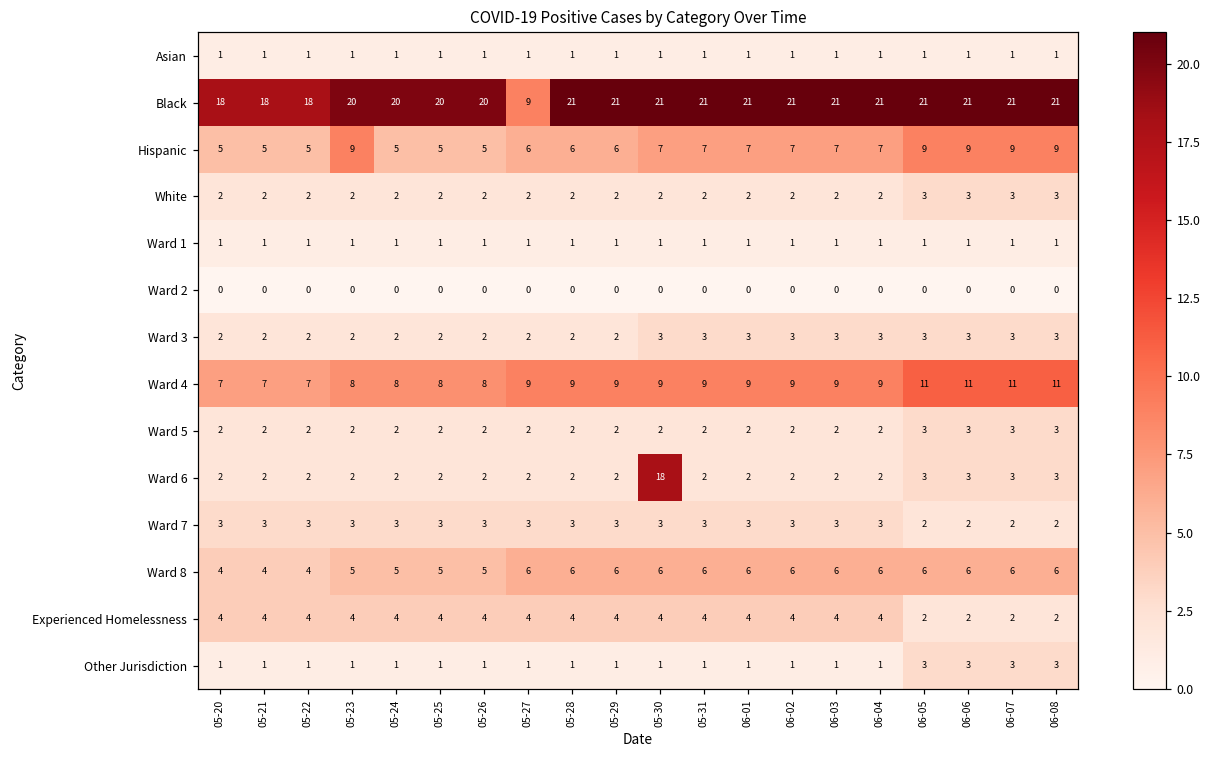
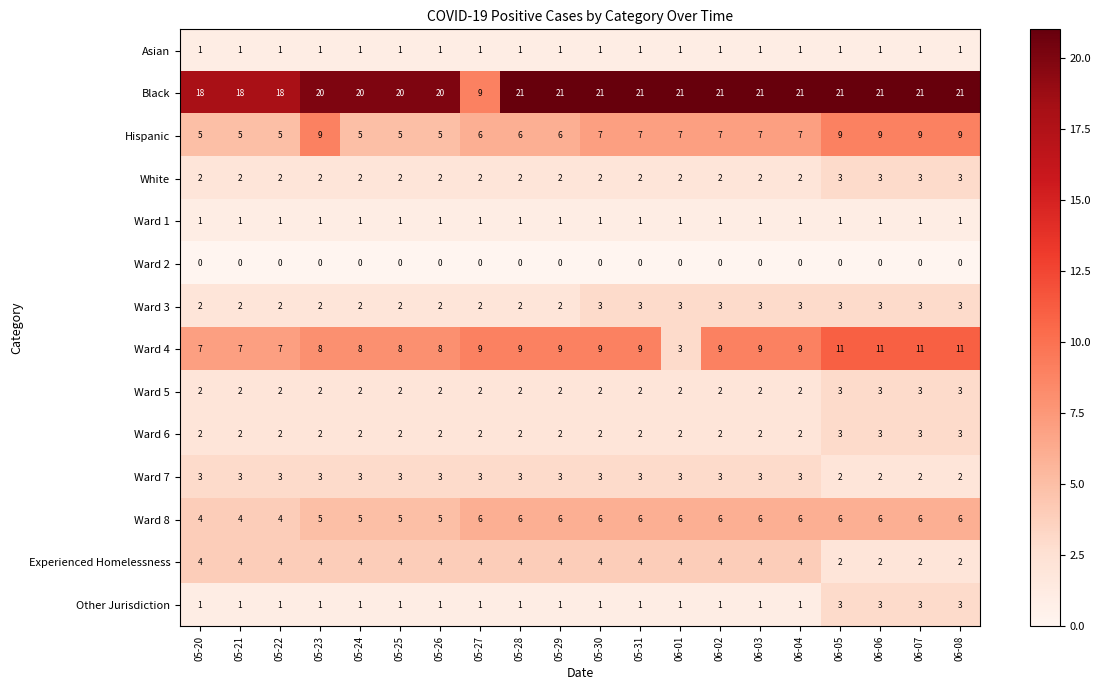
Ward 4, 06-01: 9 -> 3
Ward 6, 05-30: 18 -> 2
